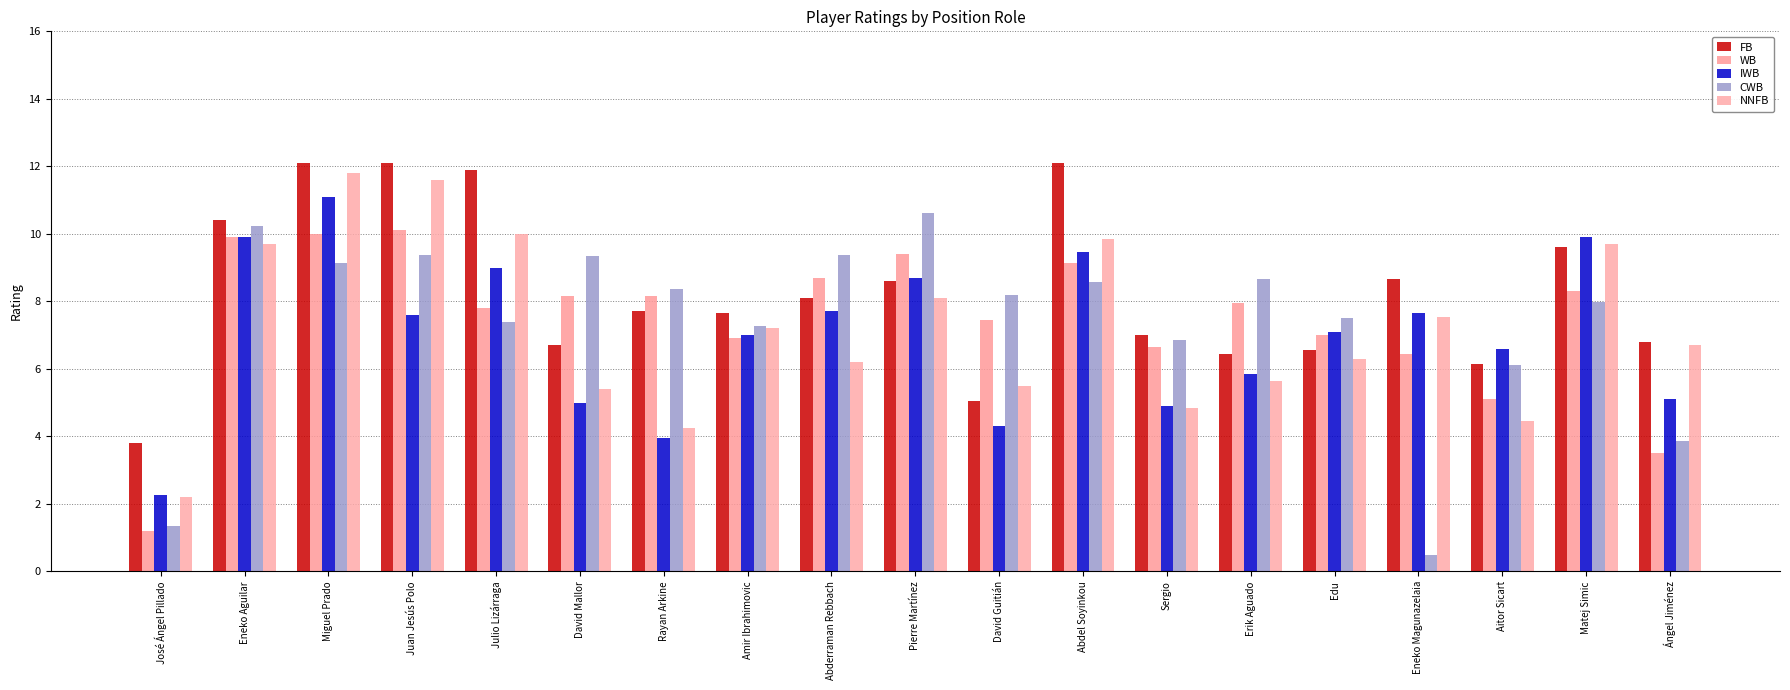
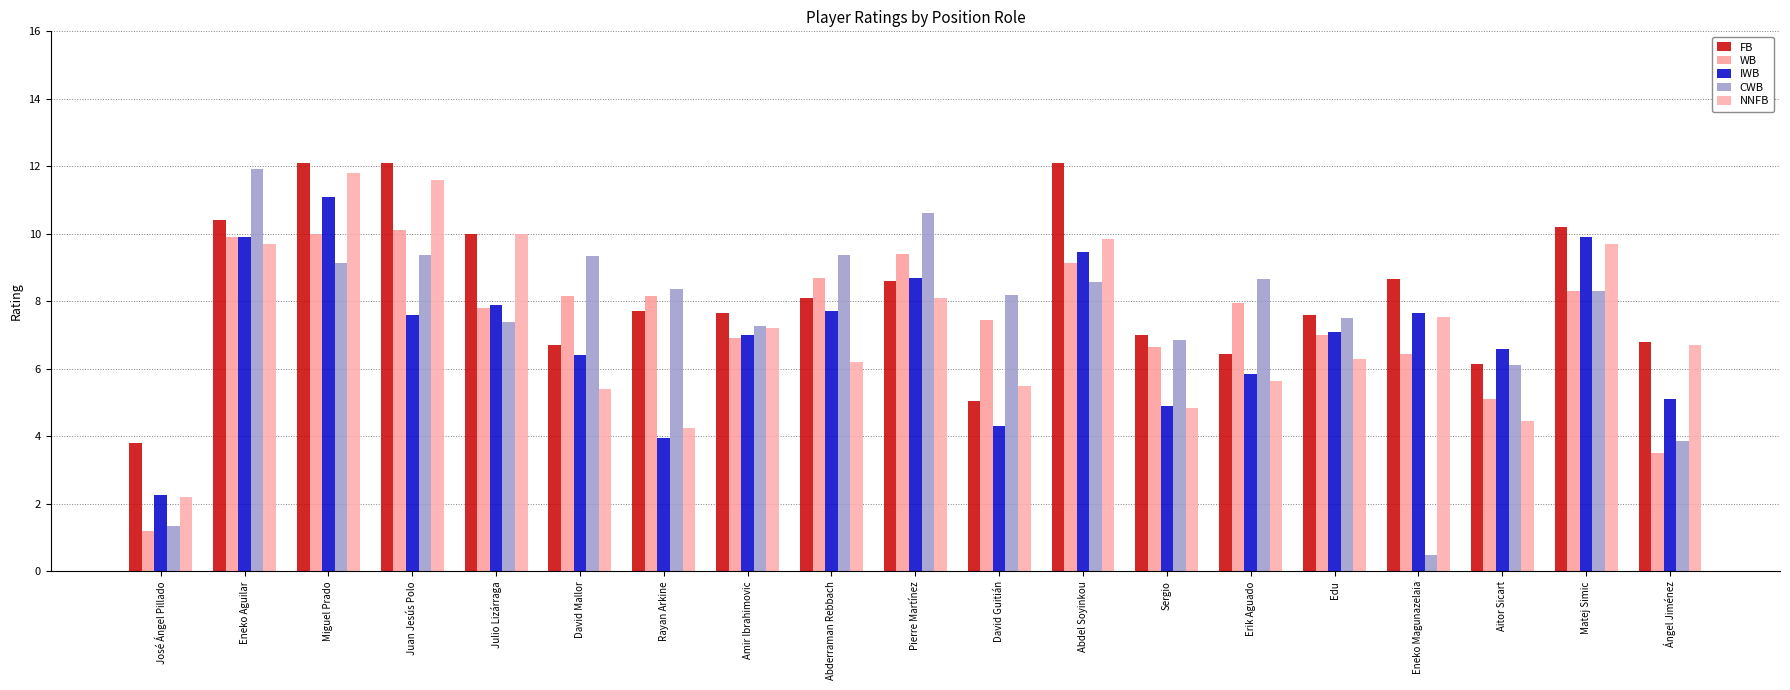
CWB, Eneko Aguilar: 10.2 -> 11.9
FB, Julio Lizárraga: 11.9 -> 10.0
IWB, Julio Lizárraga: 9.0 -> 7.9
IWB, David Mallor: 5.0 -> 6.4
FB, Edu: 6.6 -> 7.6
FB, Matej Simic: 9.6 -> 10.2
CWB, Matej Simic: 8.0 -> 8.3
